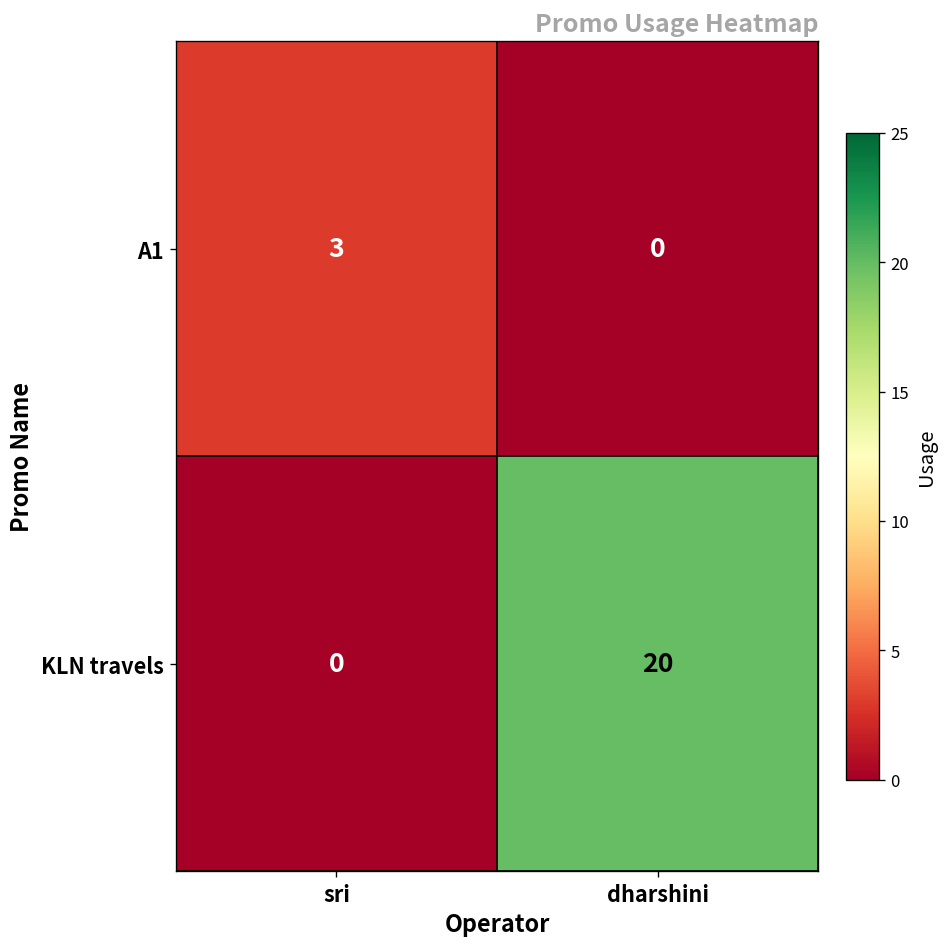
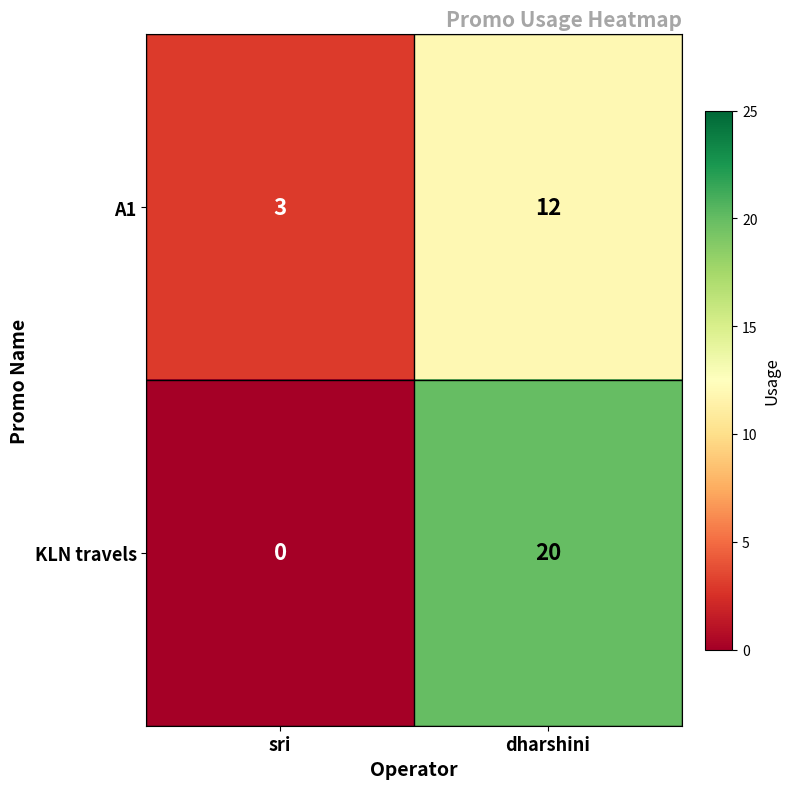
A1, dharshini: 0 -> 12
